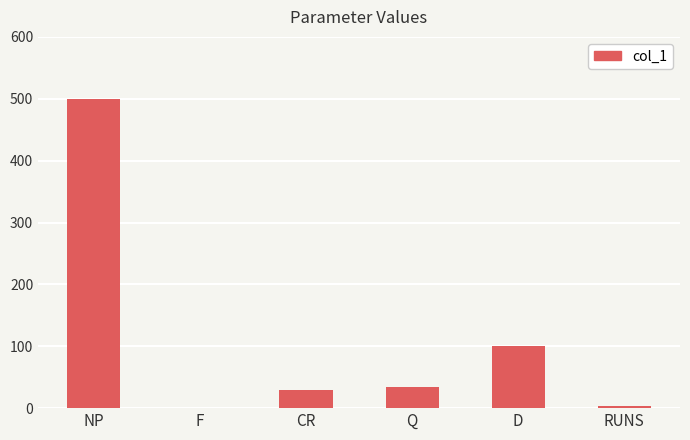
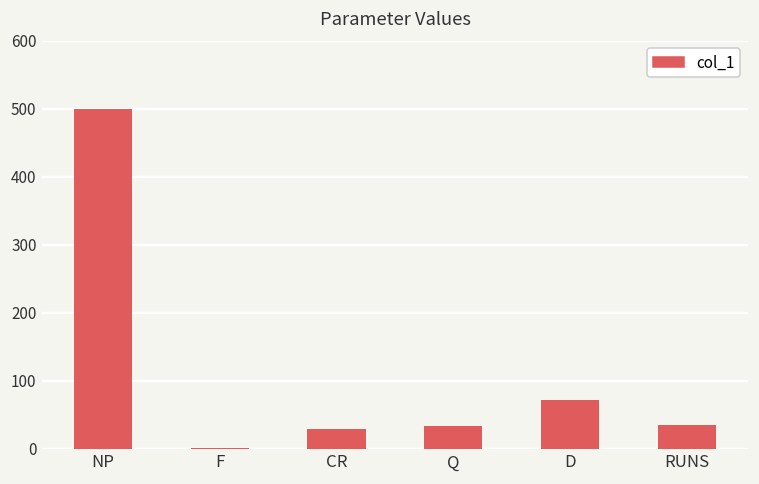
D: 100 -> 70
RUNS: 0 -> 40
